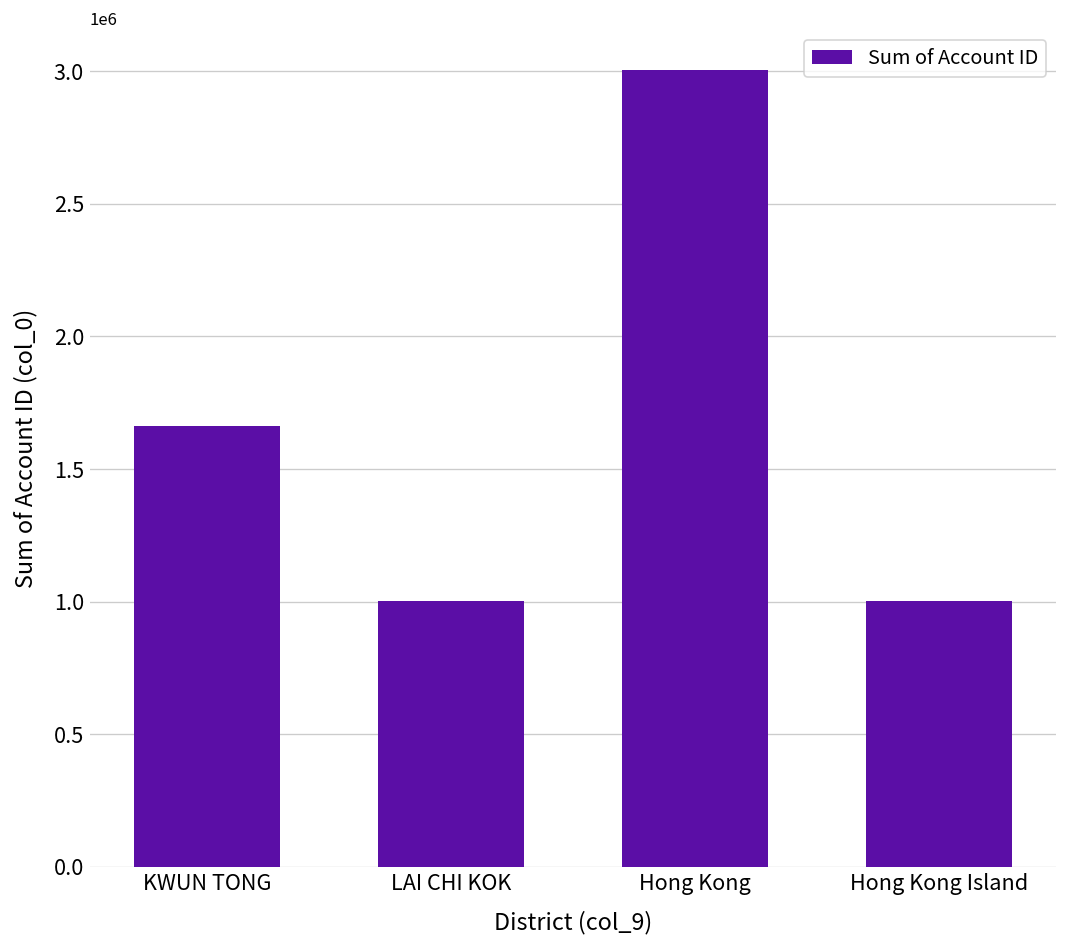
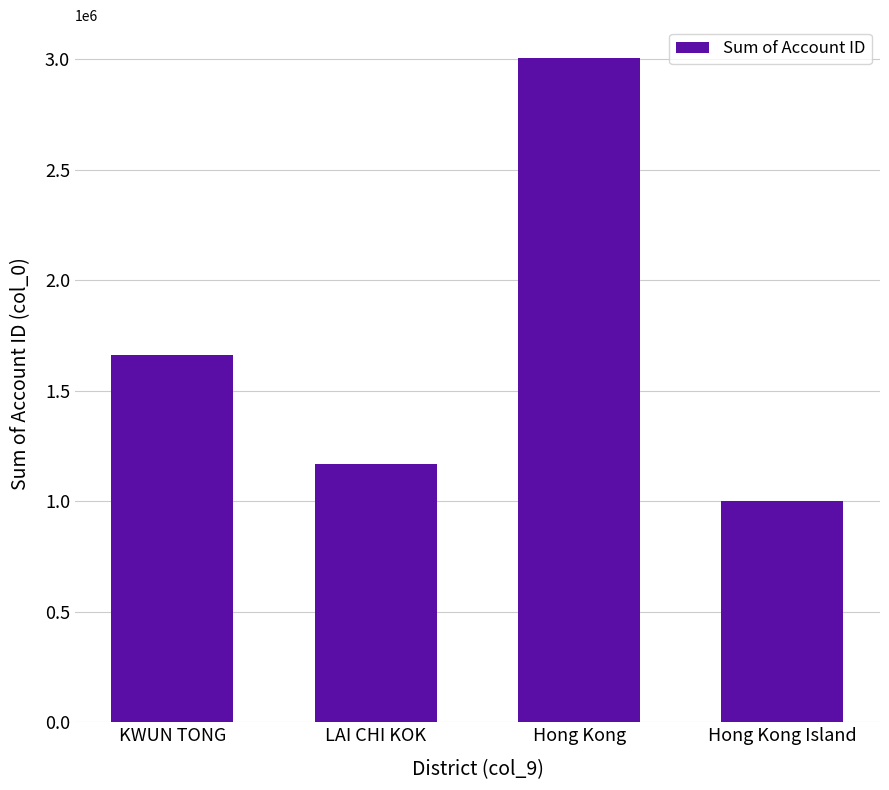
LAI CHI KOK: 1000000 -> 1170000
